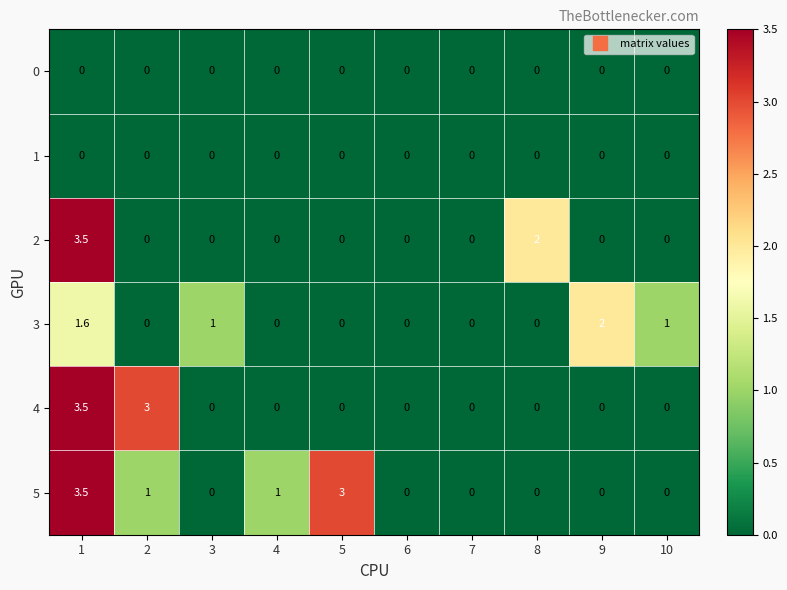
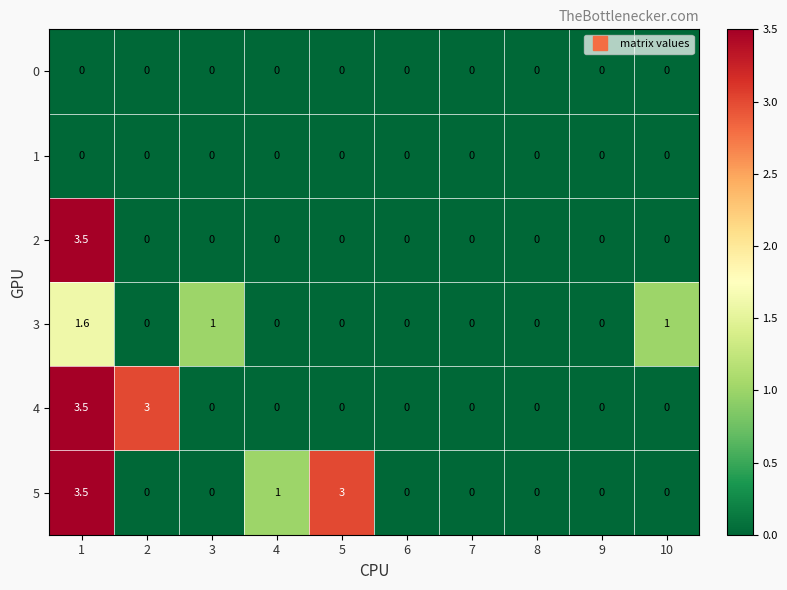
2, 8: 2 -> 0
3, 9: 2 -> 0
5, 2: 1 -> 0
